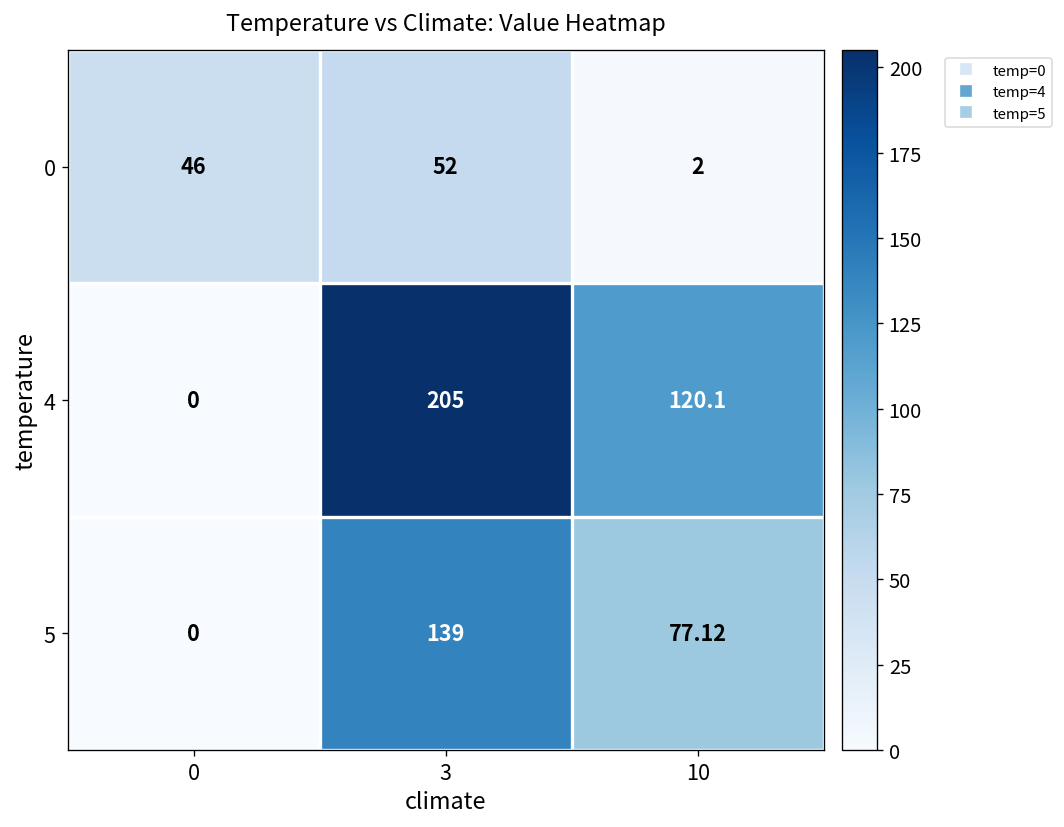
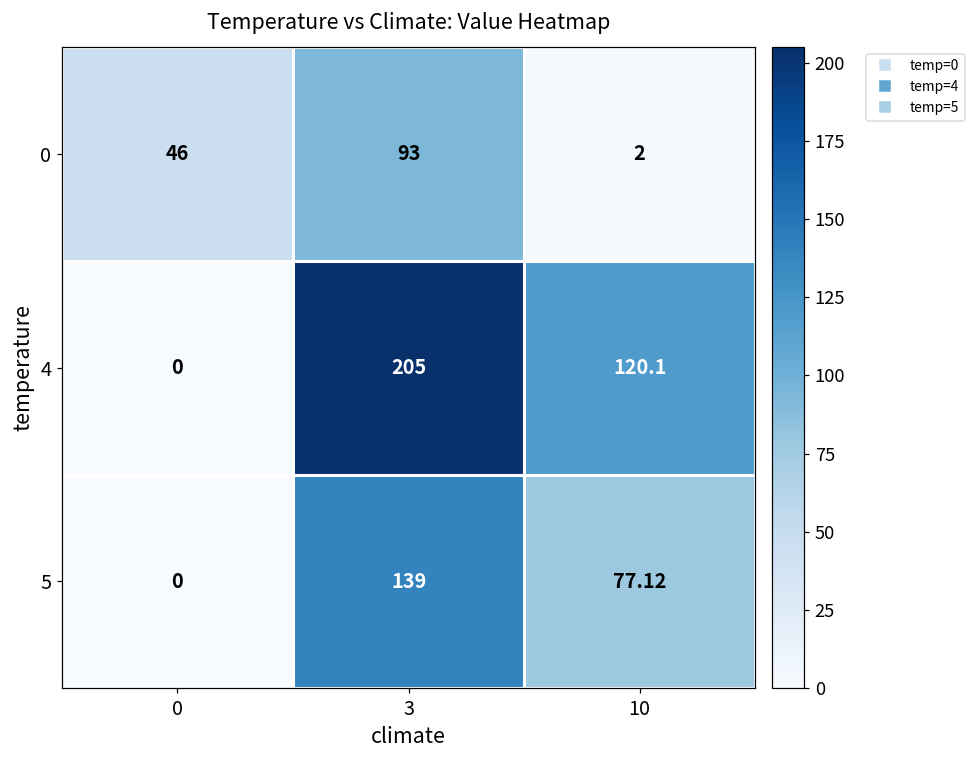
0, 3: 52 -> 93
